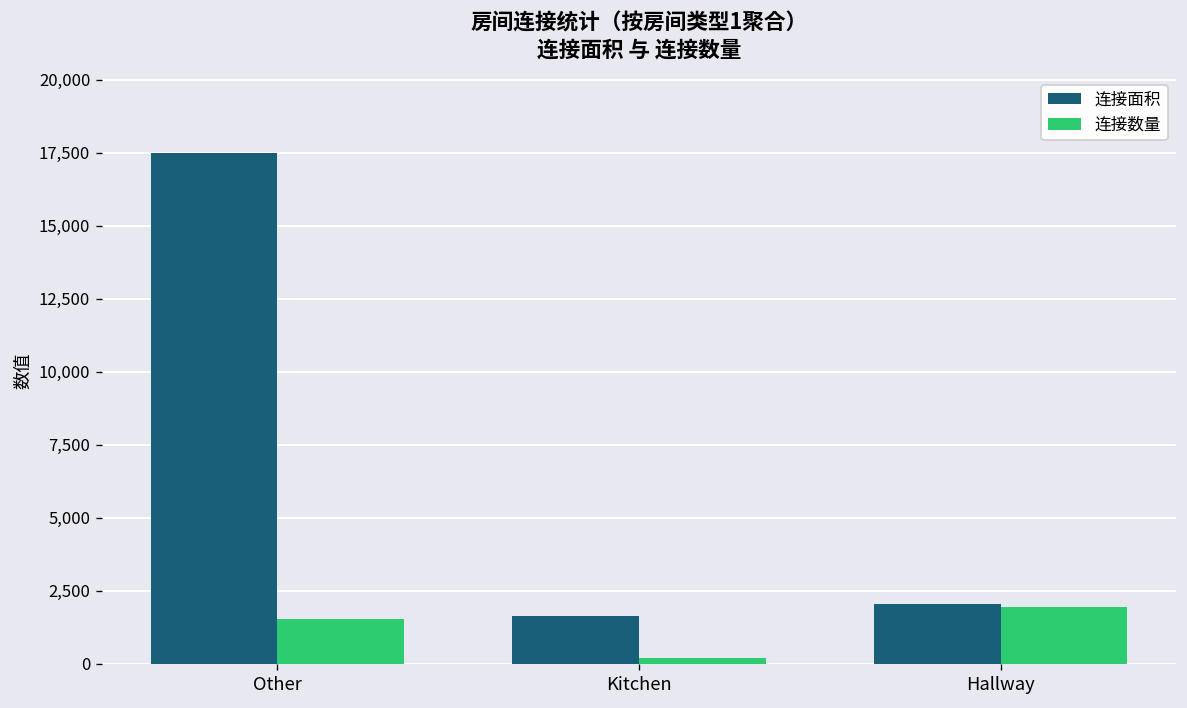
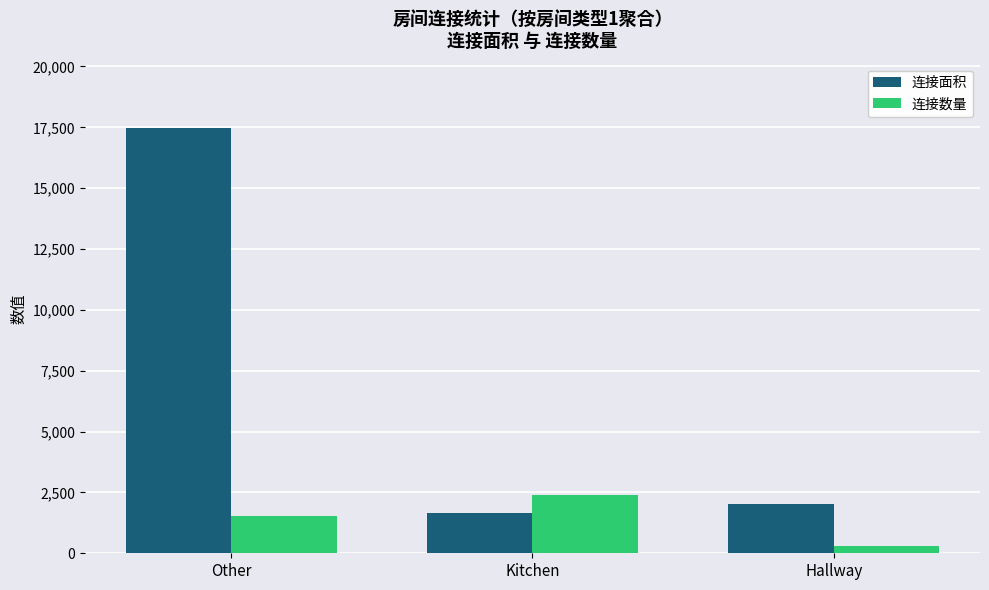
连接数量, Kitchen: 200 -> 2,400
连接数量, Hallway: 1,900 -> 300
